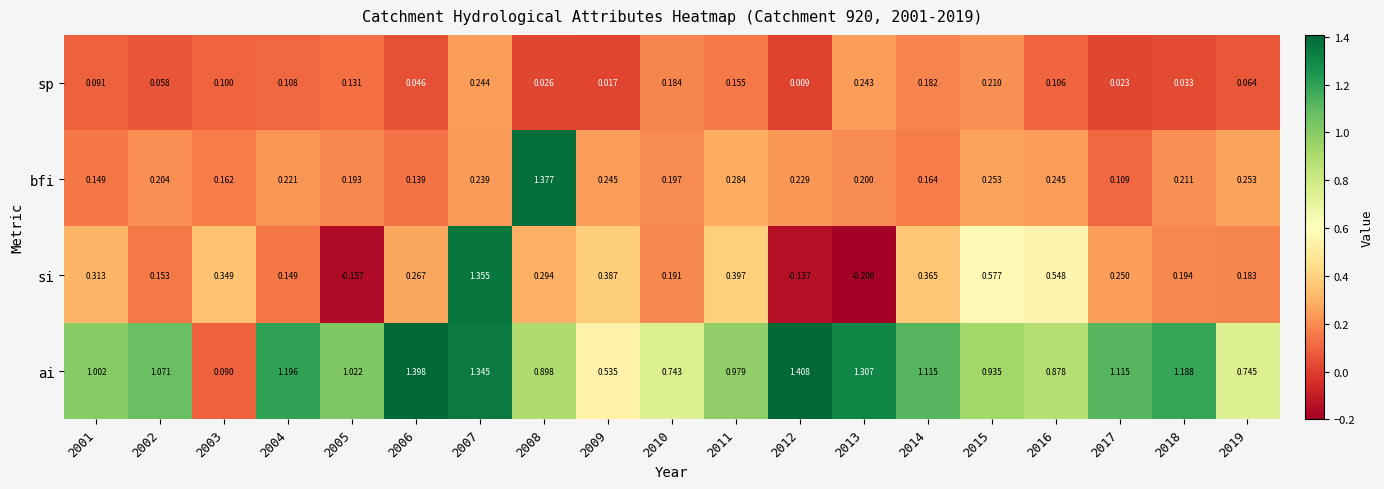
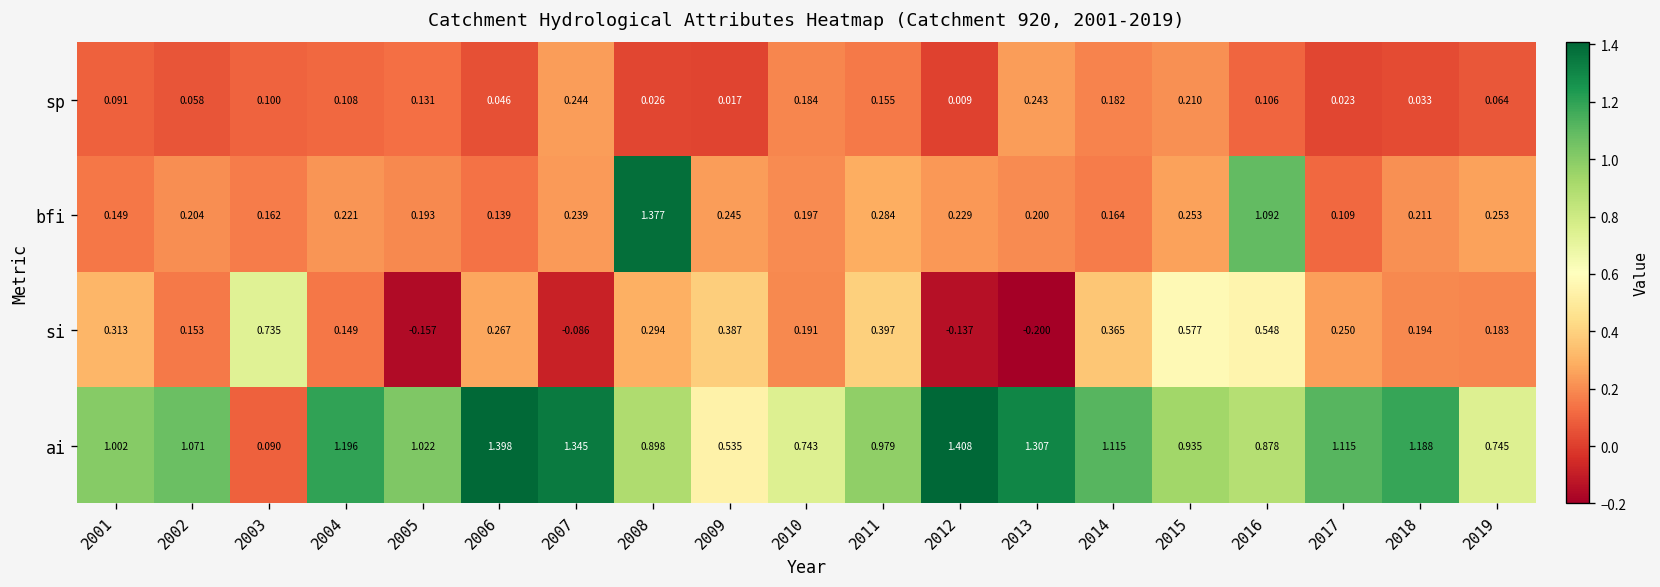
bfi, 2016: 0.245 -> 1.092
si, 2003: 0.349 -> 0.735
si, 2007: 1.355 -> -0.086
